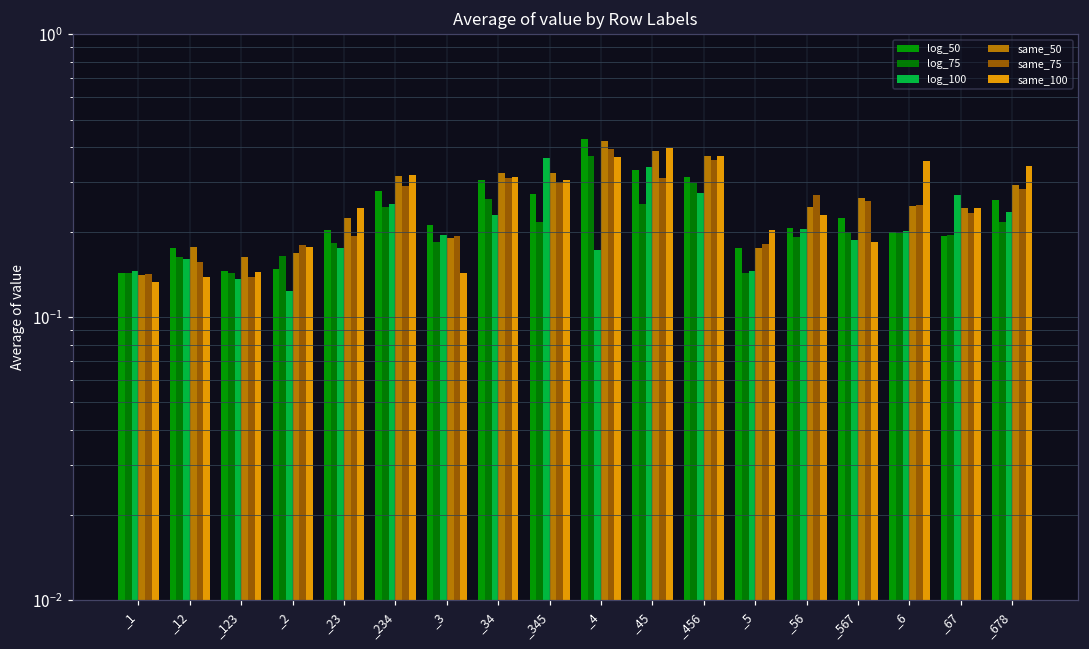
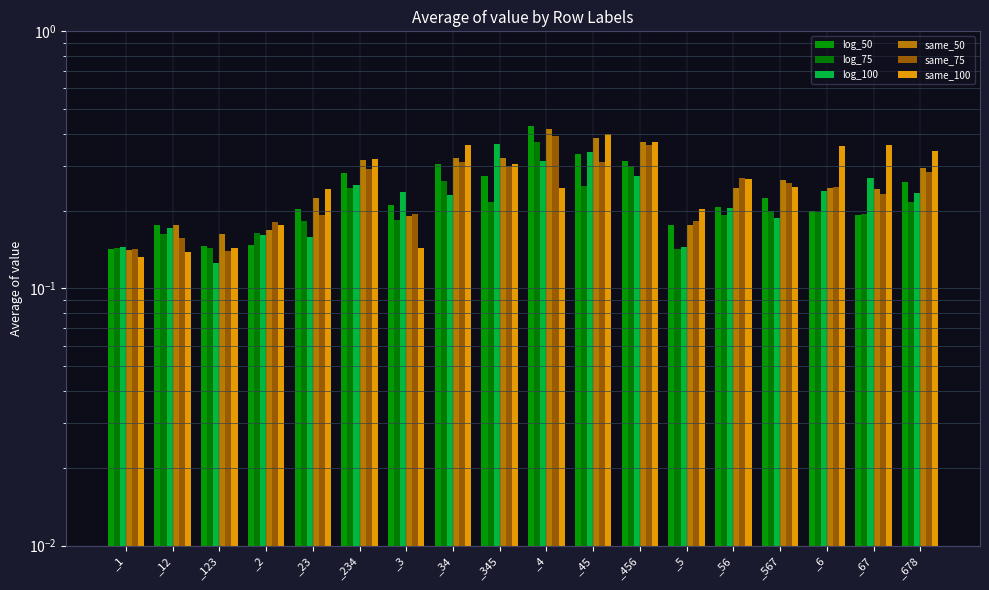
log_100, _12: 0.16 -> 0.17
log_100, _123: 0.14 -> 0.13
log_100, _2: 0.12 -> 0.16
log_100, _23: 0.18 -> 0.16
log_100, _3: 0.20 -> 0.24
same_100, _34: 0.31 -> 0.36
log_100, _4: 0.17 -> 0.31
same_100, _4: 0.37 -> 0.25
same_100, _56: 0.23 -> 0.27
same_100, _567: 0.18 -> 0.25
log_100, _6: 0.20 -> 0.24
same_100, _67: 0.24 -> 0.36
